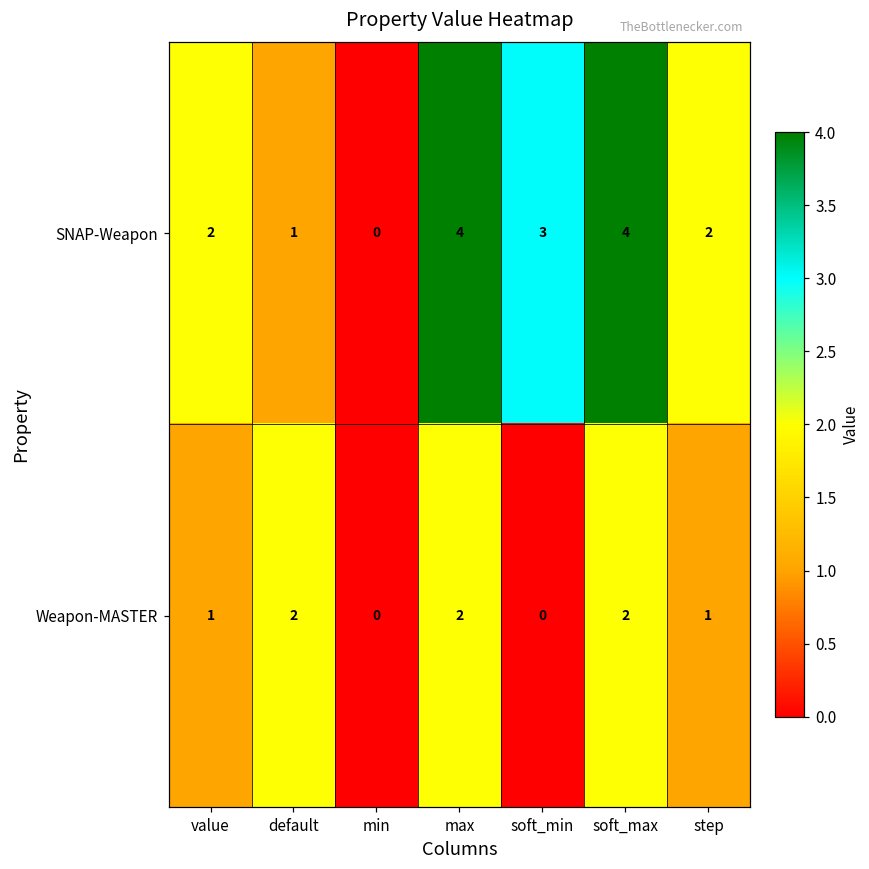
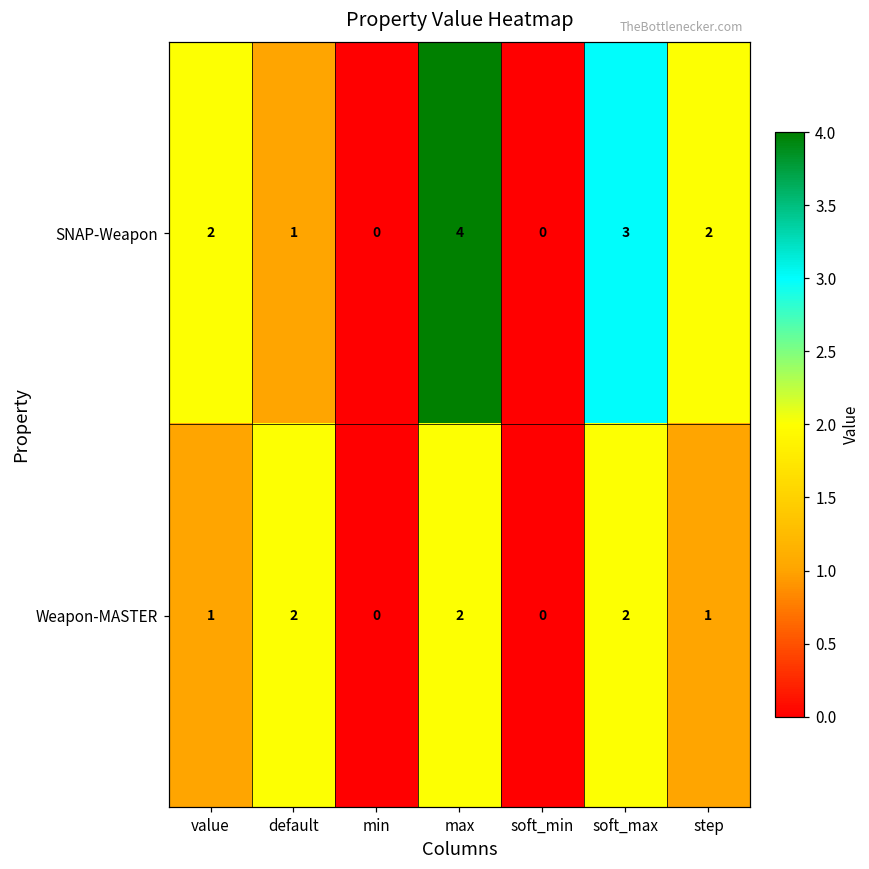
SNAP-Weapon, soft_min: 3 -> 0
SNAP-Weapon, soft_max: 4 -> 3
